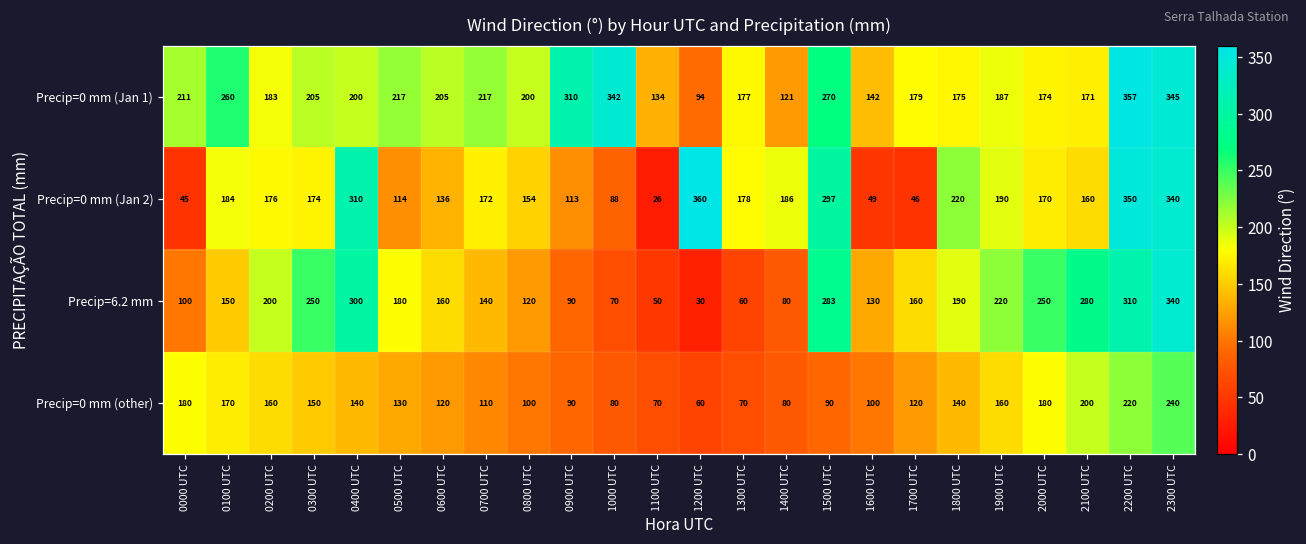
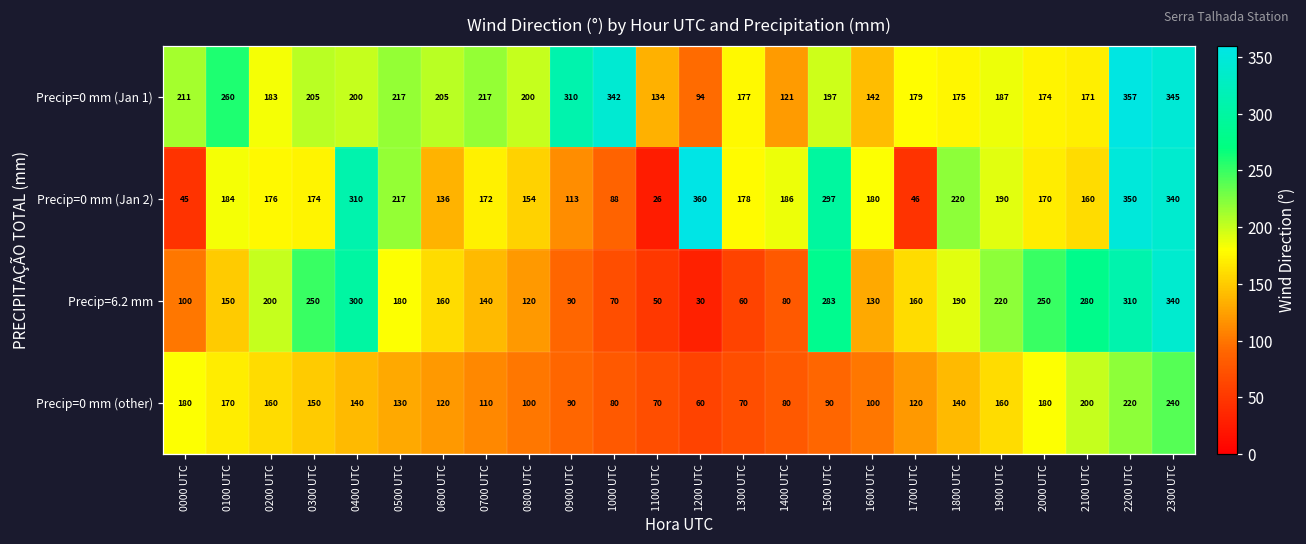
Precip=0 mm (Jan 1), 1500 UTC: 270 -> 197
Precip=0 mm (Jan 2), 0500 UTC: 114 -> 217
Precip=0 mm (Jan 2), 1600 UTC: 49 -> 180
